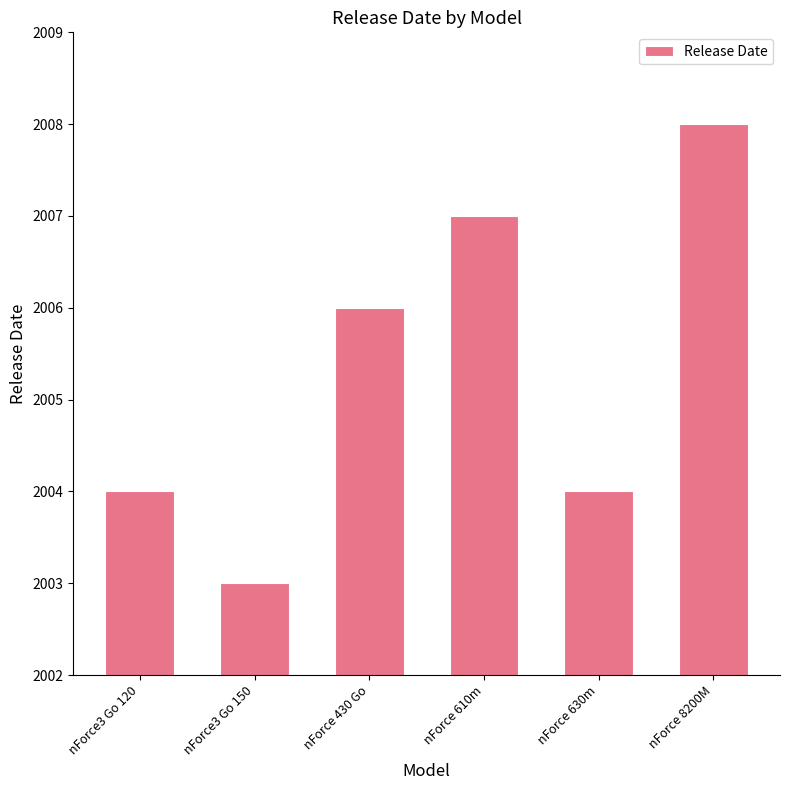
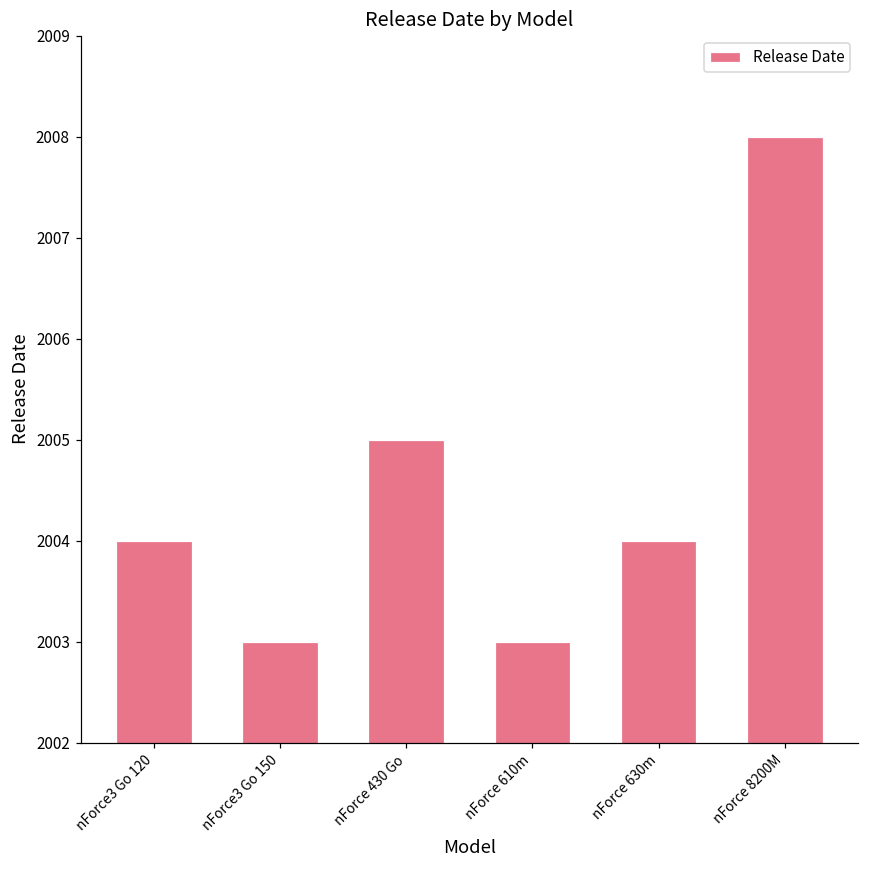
nForce 430 Go: 2006 -> 2005
nForce 610m: 2007 -> 2003
